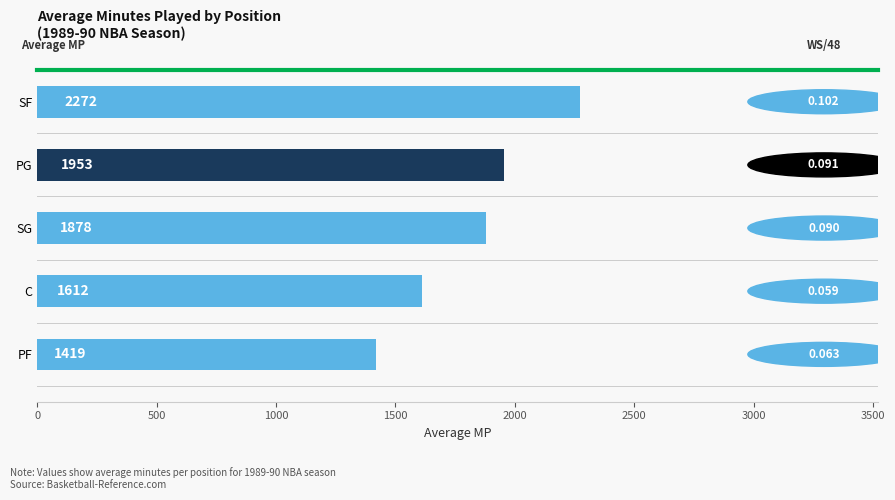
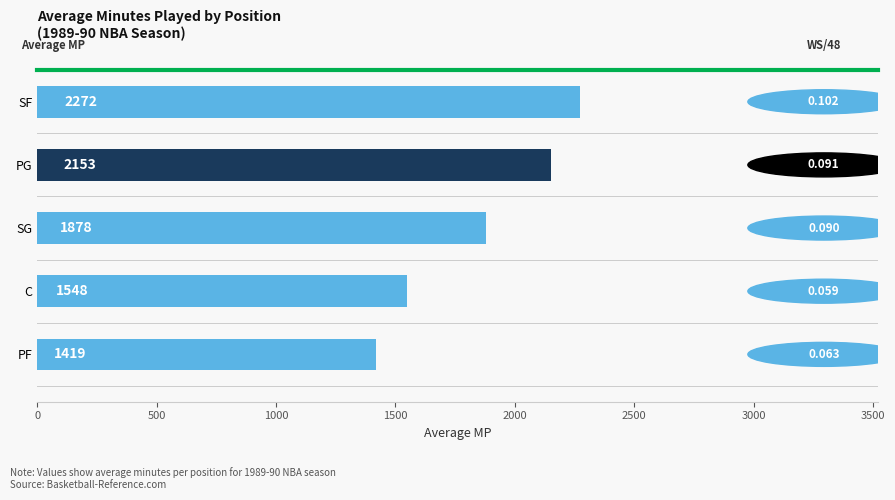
PG: 1953 -> 2153
C: 1612 -> 1548
